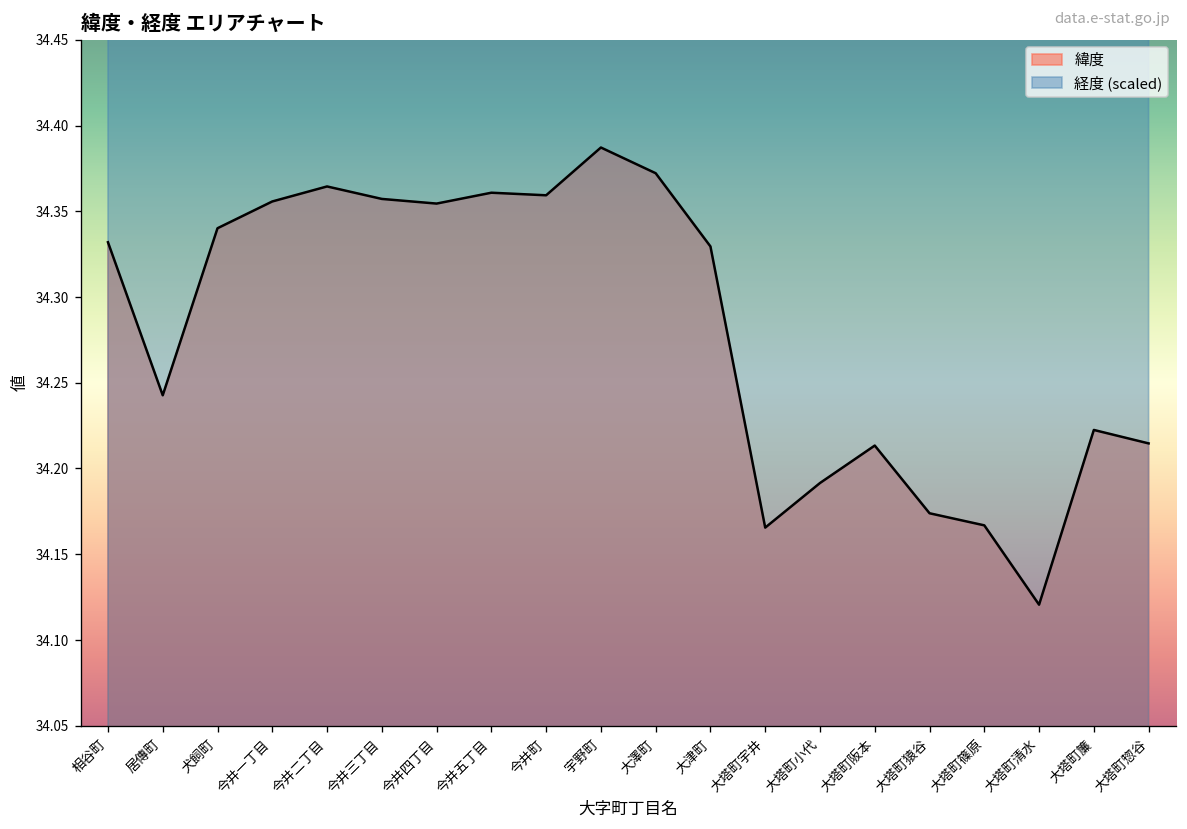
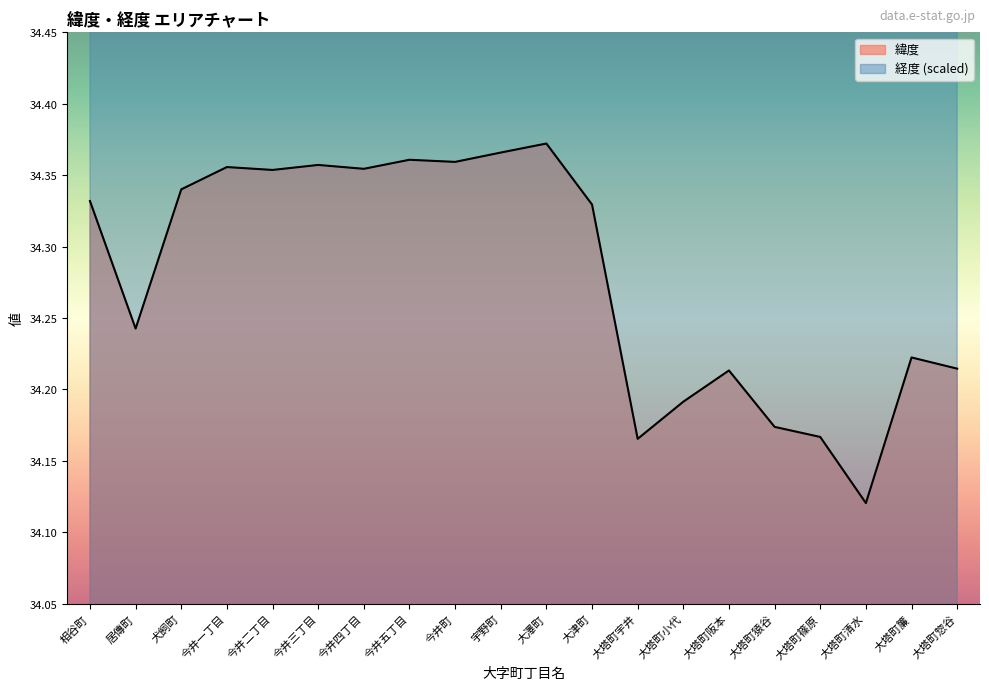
緯度, 今井二丁目: 34.364 -> 34.354
緯度, 宇野町: 34.387 -> 34.366
